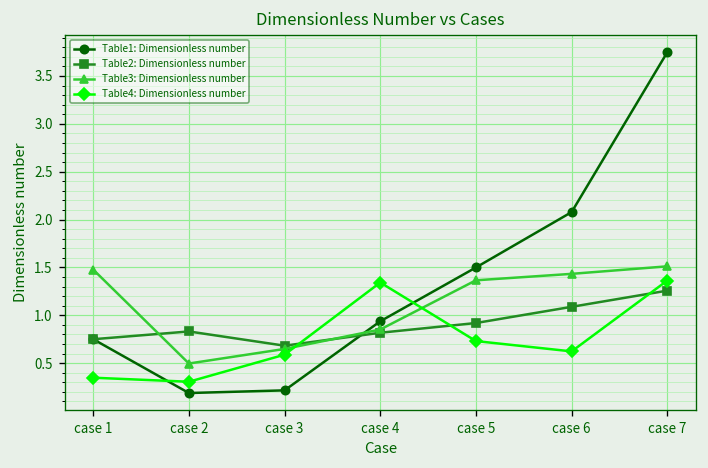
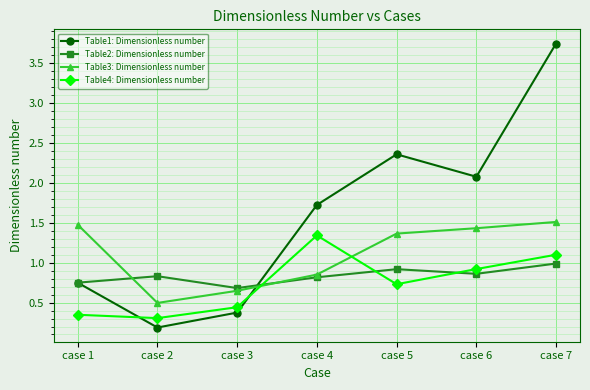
Table1: Dimensionless number, case 3: 0.2 -> 0.4
Table4: Dimensionless number, case 3: 0.6 -> 0.4
Table1: Dimensionless number, case 4: 0.9 -> 1.7
Table1: Dimensionless number, case 5: 1.5 -> 2.4
Table2: Dimensionless number, case 6: 1.1 -> 0.9
Table4: Dimensionless number, case 6: 0.6 -> 0.9
Table2: Dimensionless number, case 7: 1.3 -> 1.0
Table4: Dimensionless number, case 7: 1.4 -> 1.1
